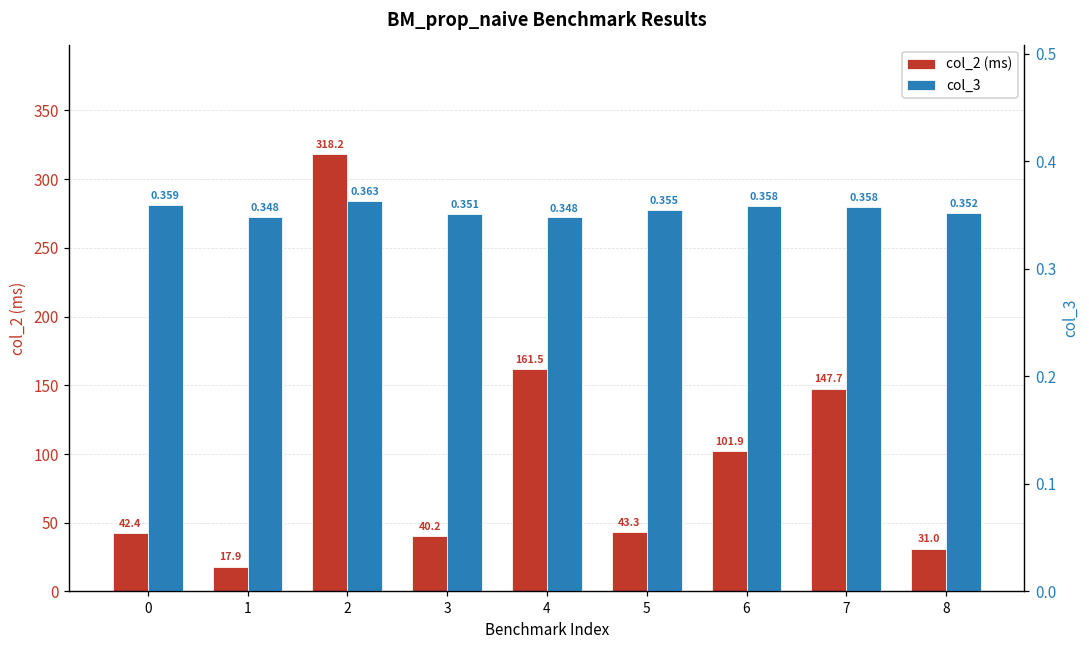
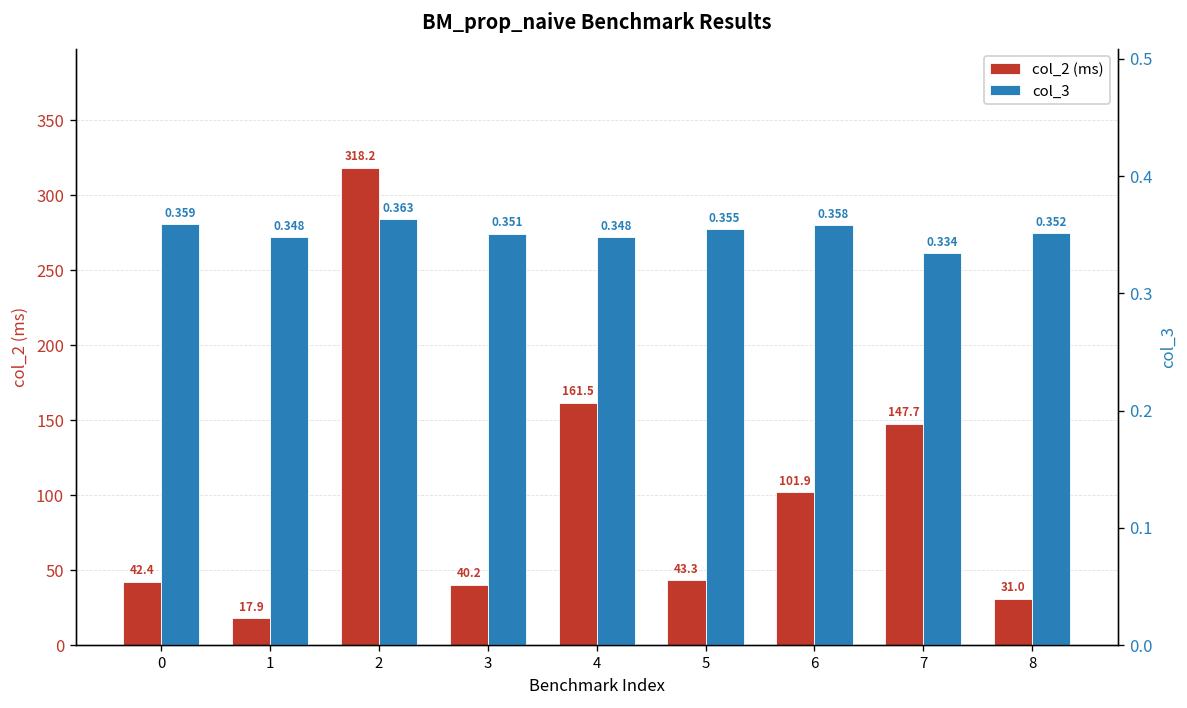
col_3, 7: 0.358 -> 0.334
